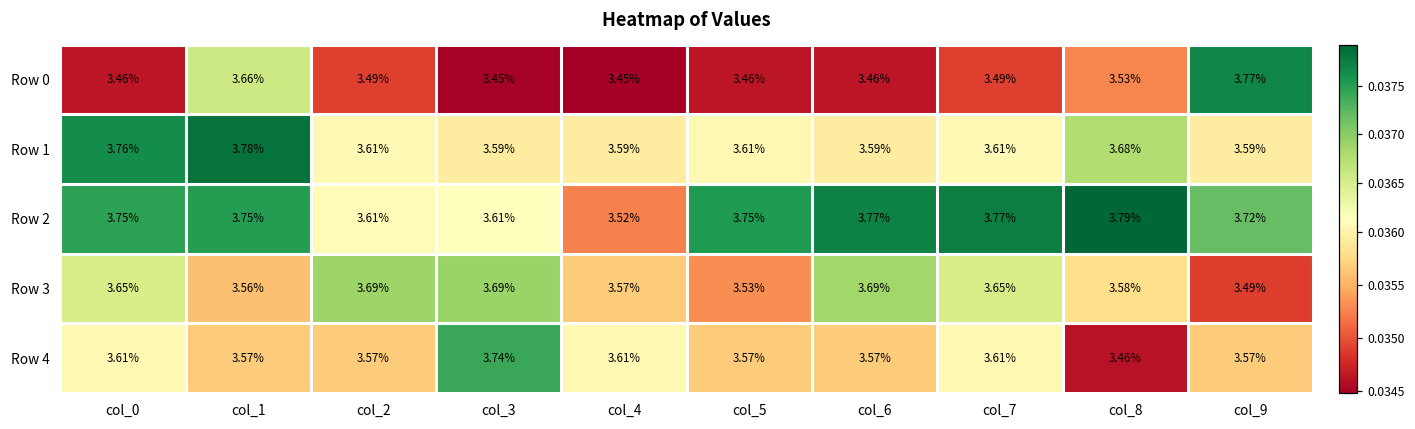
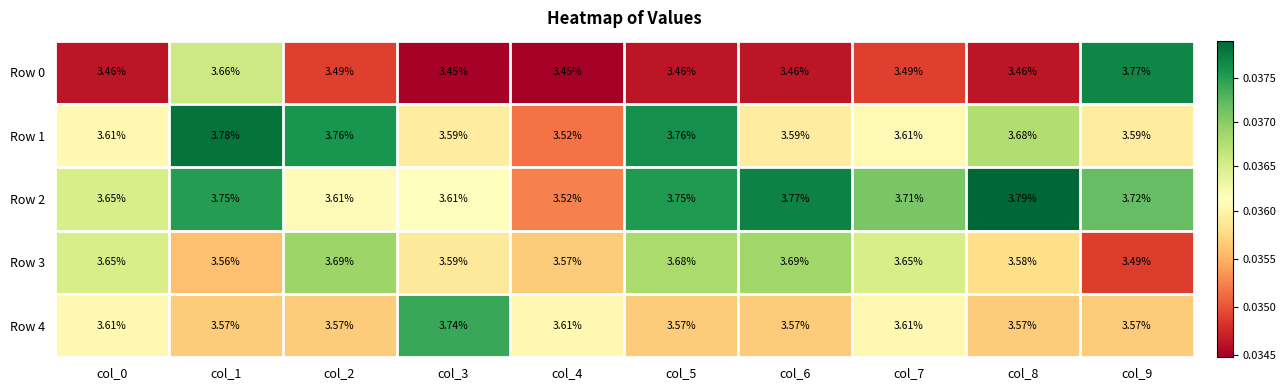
Row 0, col_8: 3.53% -> 3.46%
Row 1, col_0: 3.76% -> 3.61%
Row 1, col_2: 3.61% -> 3.76%
Row 1, col_4: 3.59% -> 3.52%
Row 1, col_5: 3.61% -> 3.76%
Row 2, col_0: 3.75% -> 3.65%
Row 2, col_7: 3.77% -> 3.71%
Row 3, col_3: 3.69% -> 3.59%
Row 3, col_5: 3.53% -> 3.68%
Row 4, col_8: 3.46% -> 3.57%
